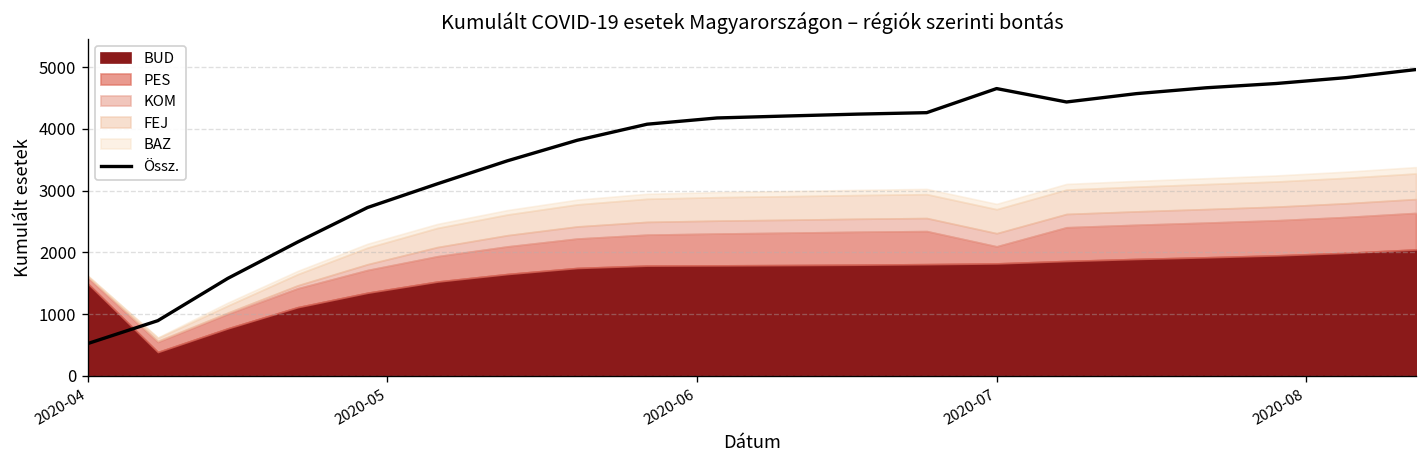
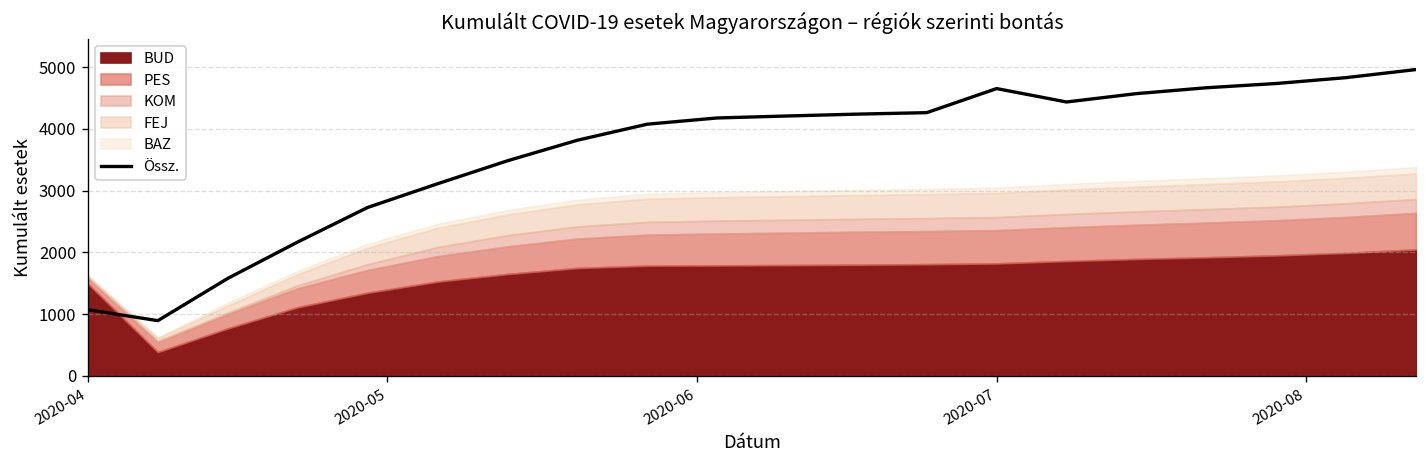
Össz., 2020-04: 500 -> 1100
PES, 2020-07: 300 -> 500
